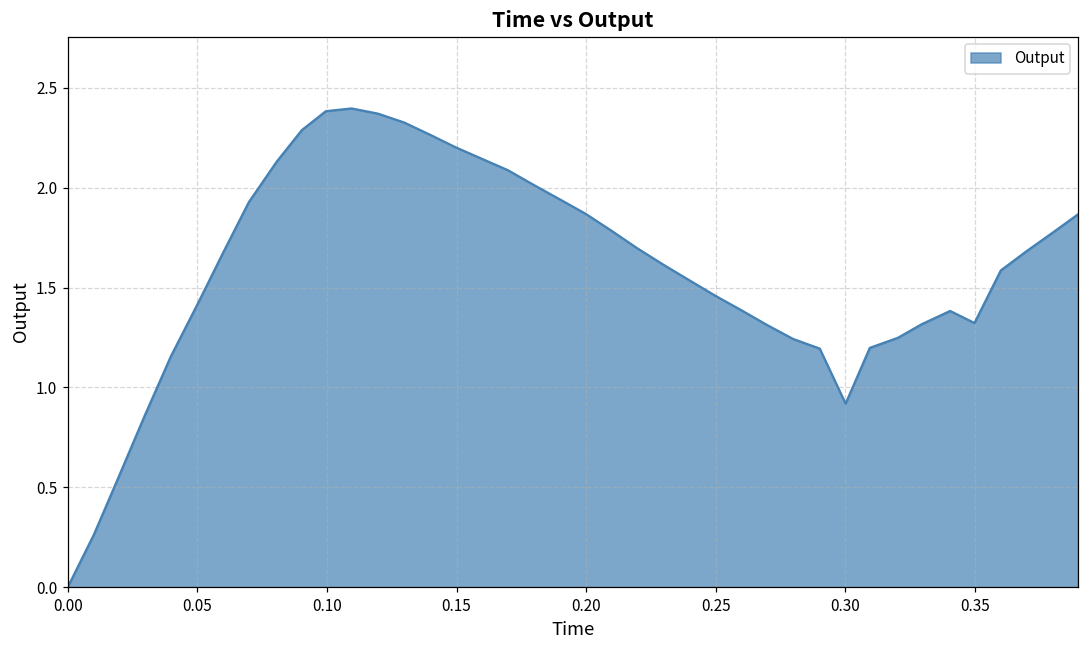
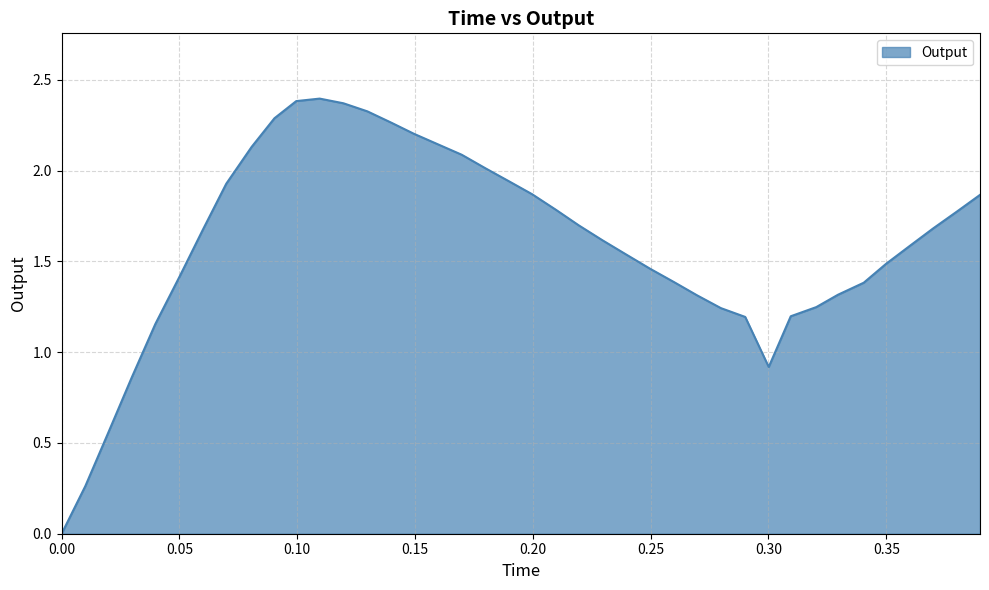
0.35: 1.32 -> 1.49
